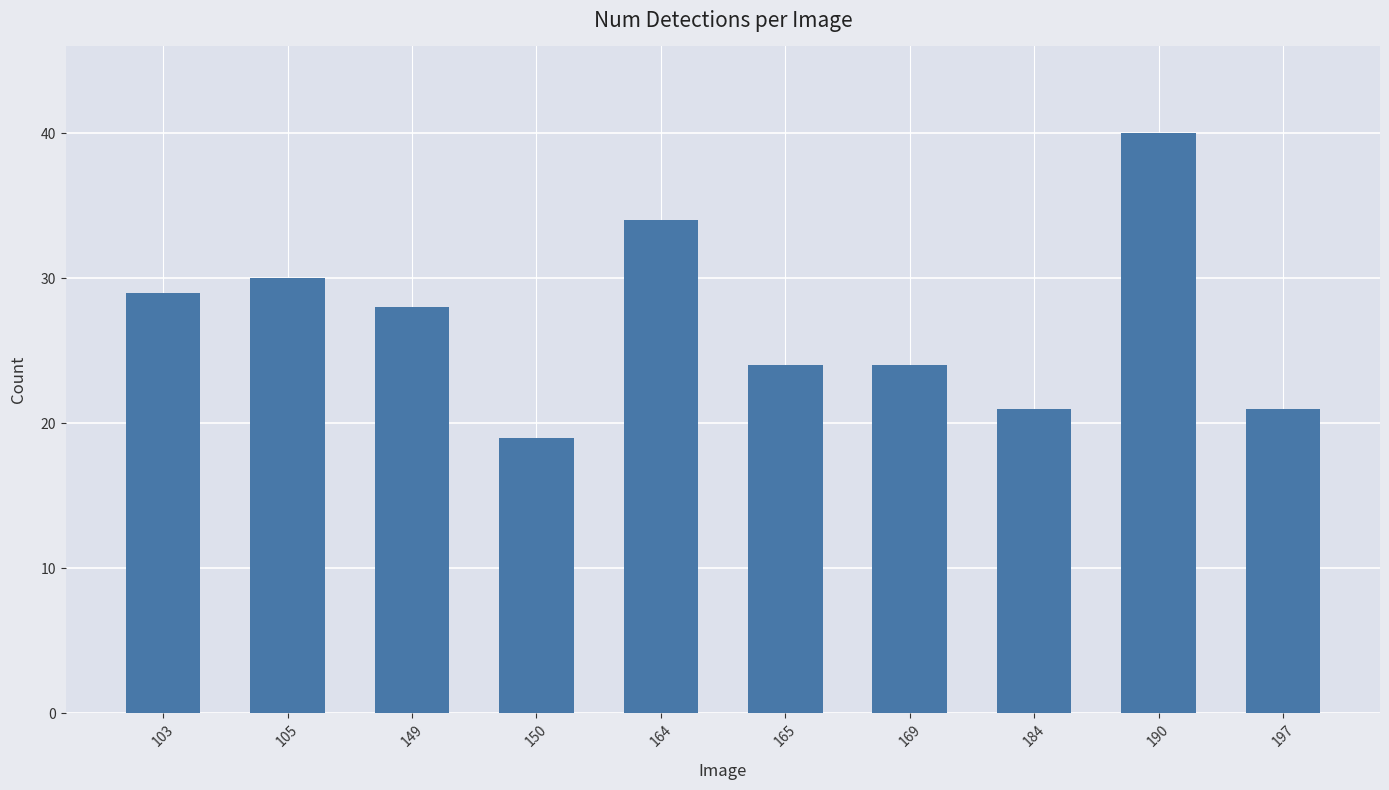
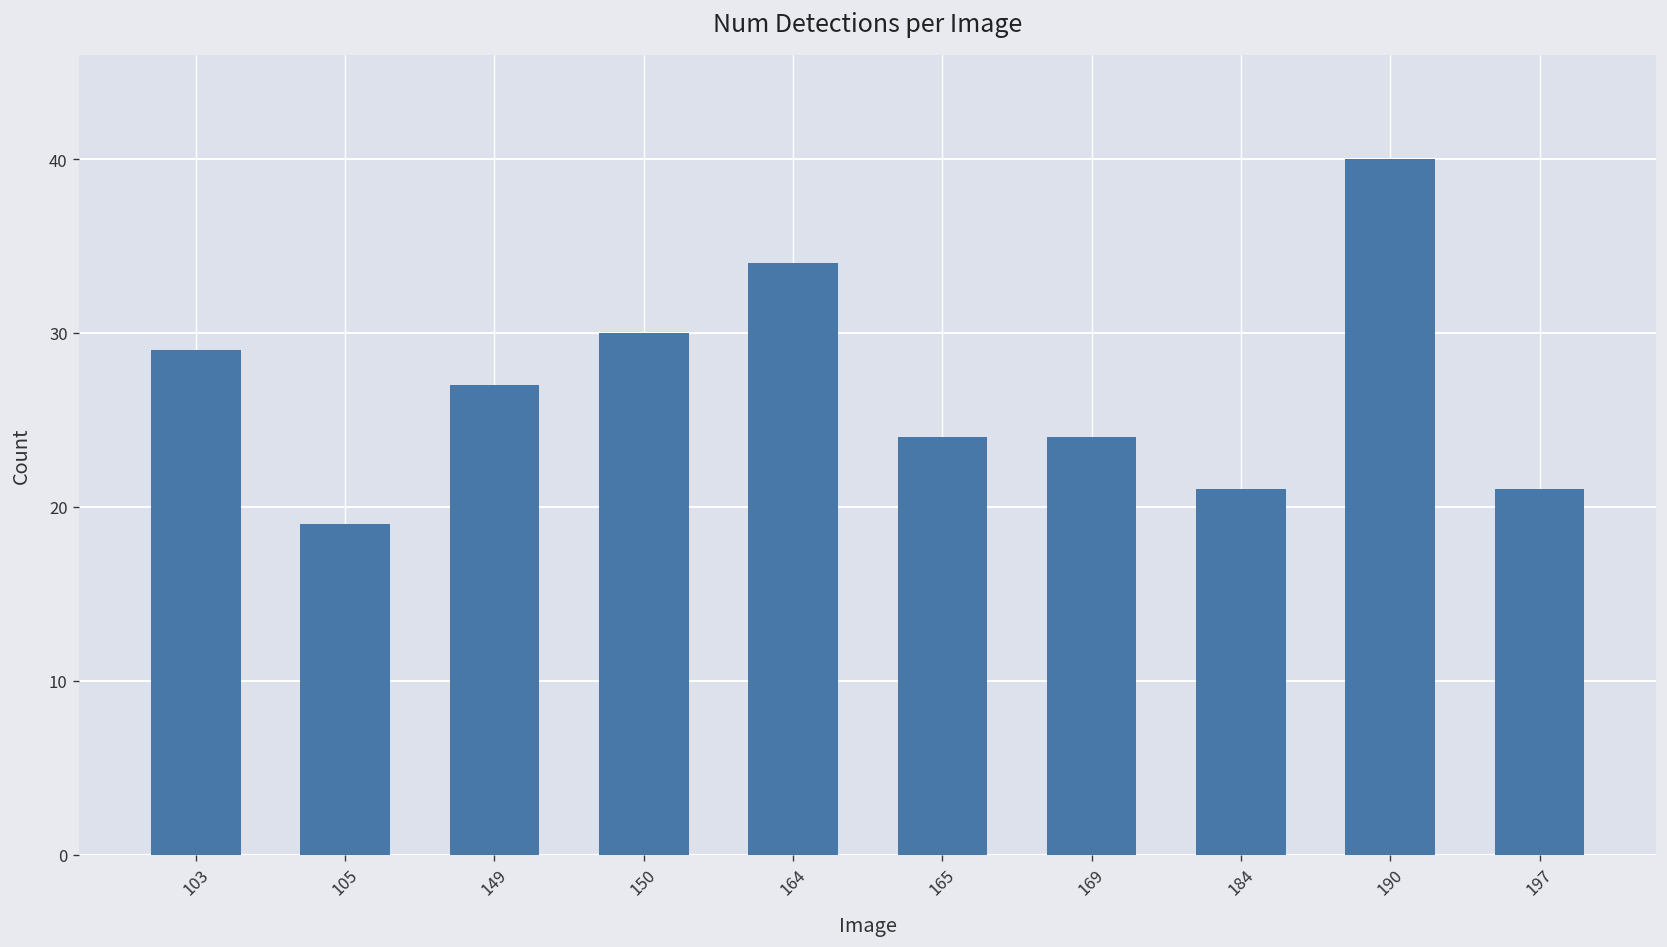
105: 30 -> 19
149: 28 -> 27
150: 19 -> 30
